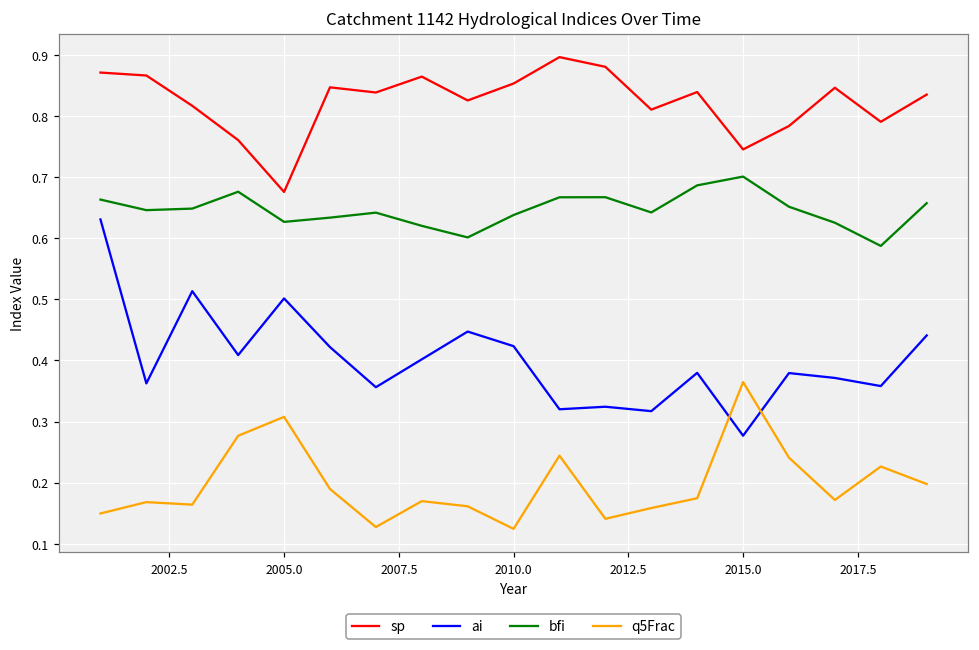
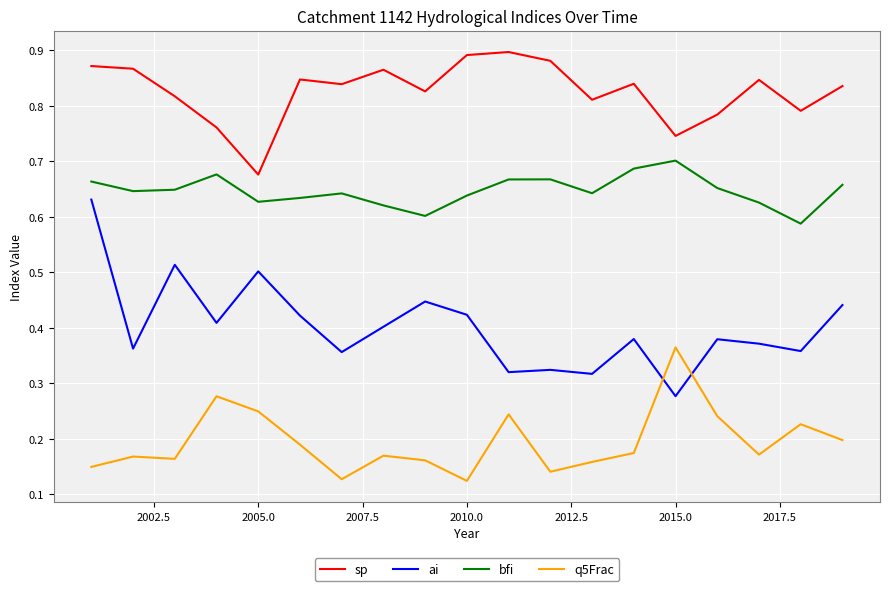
q5Frac, 2005.0: 0.31 -> 0.25
sp, 2010.0: 0.85 -> 0.89
